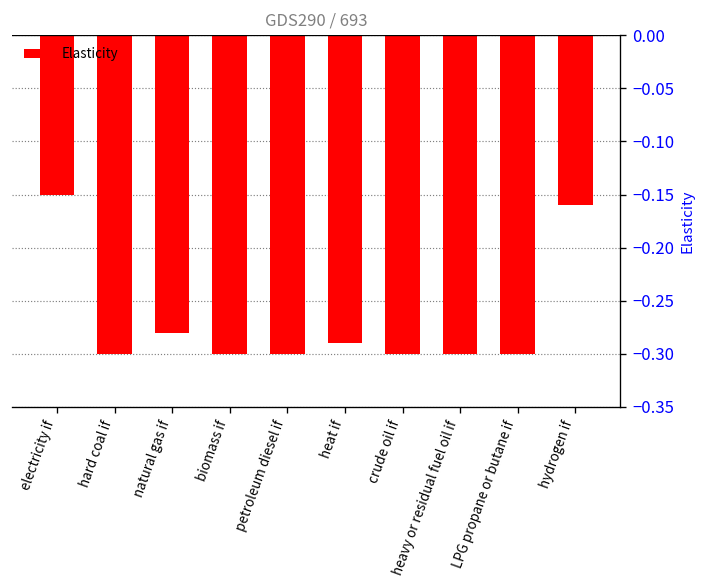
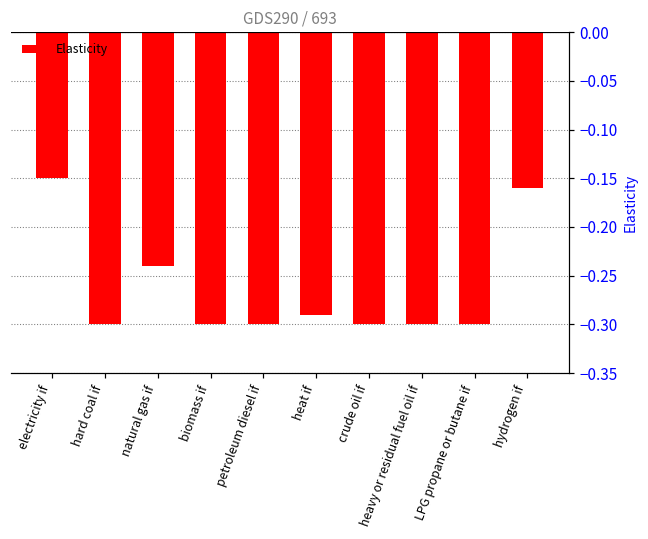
natural gas if: -0.28 -> -0.24
